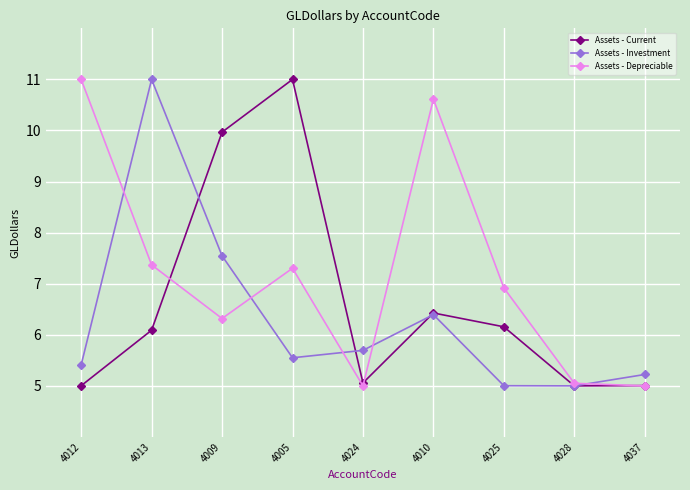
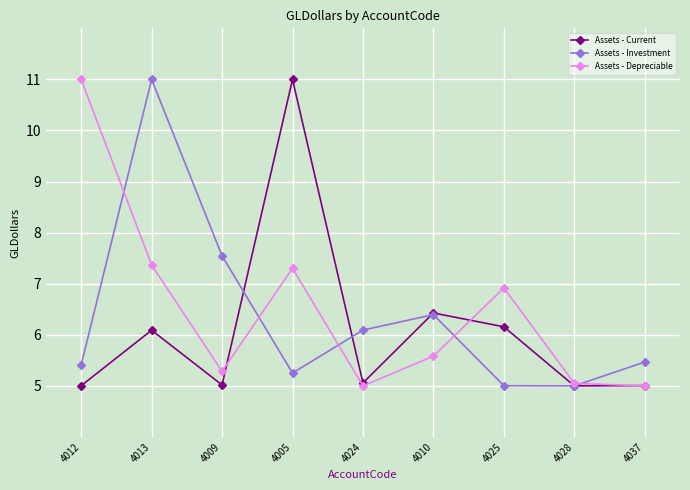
Assets - Current, 4009: 10.0 -> 5.0
Assets - Depreciable, 4009: 6.3 -> 5.3
Assets - Investment, 4005: 5.6 -> 5.3
Assets - Investment, 4024: 5.7 -> 6.1
Assets - Depreciable, 4010: 10.6 -> 5.6
Assets - Investment, 4037: 5.2 -> 5.5
